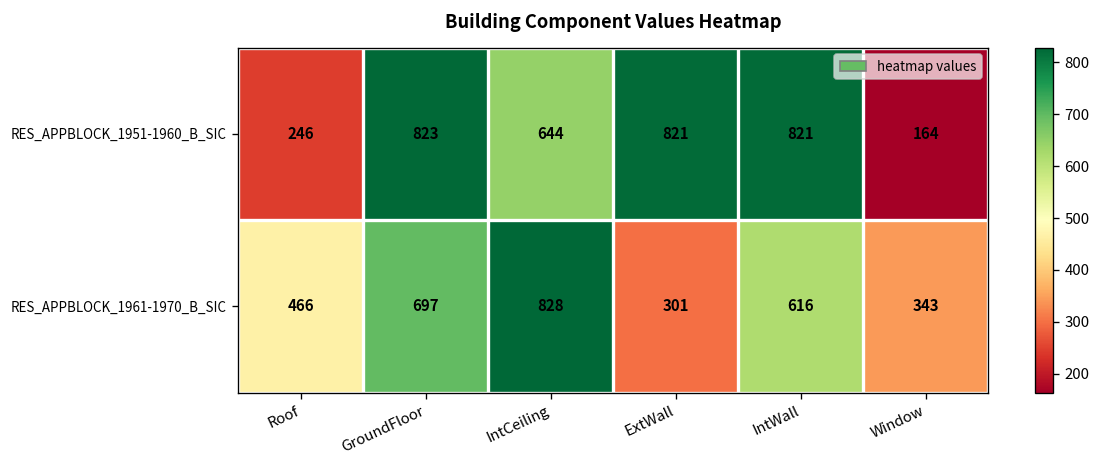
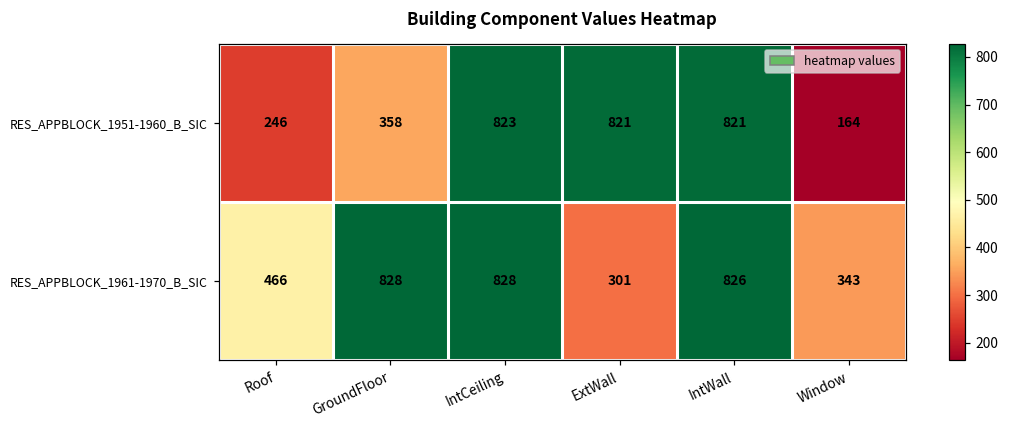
RES_APPBLOCK_1951-1960_B_SIC, GroundFloor: 823 -> 358
RES_APPBLOCK_1951-1960_B_SIC, IntCeiling: 644 -> 823
RES_APPBLOCK_1961-1970_B_SIC, GroundFloor: 697 -> 828
RES_APPBLOCK_1961-1970_B_SIC, IntWall: 616 -> 826
